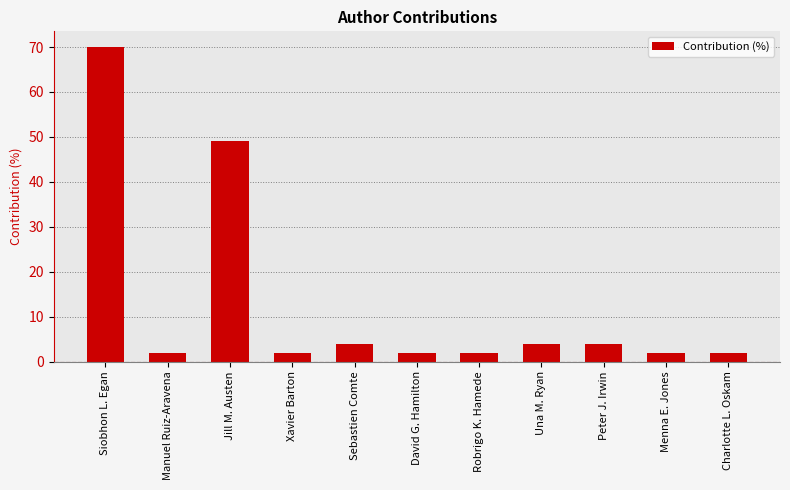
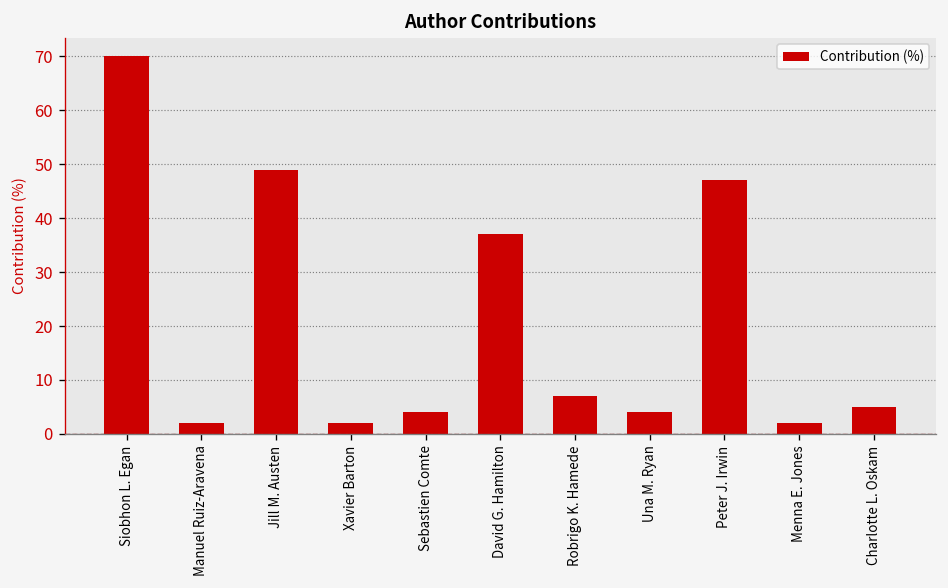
David G. Hamilton: 2 -> 37
Robrigo K. Hamede: 2 -> 7
Peter J. Irwin: 4 -> 47
Charlotte L. Oskam: 2 -> 5
